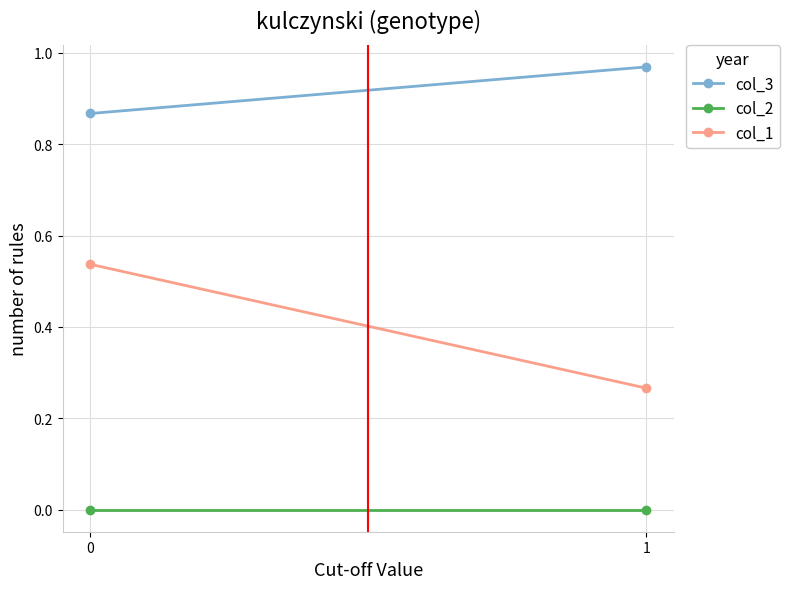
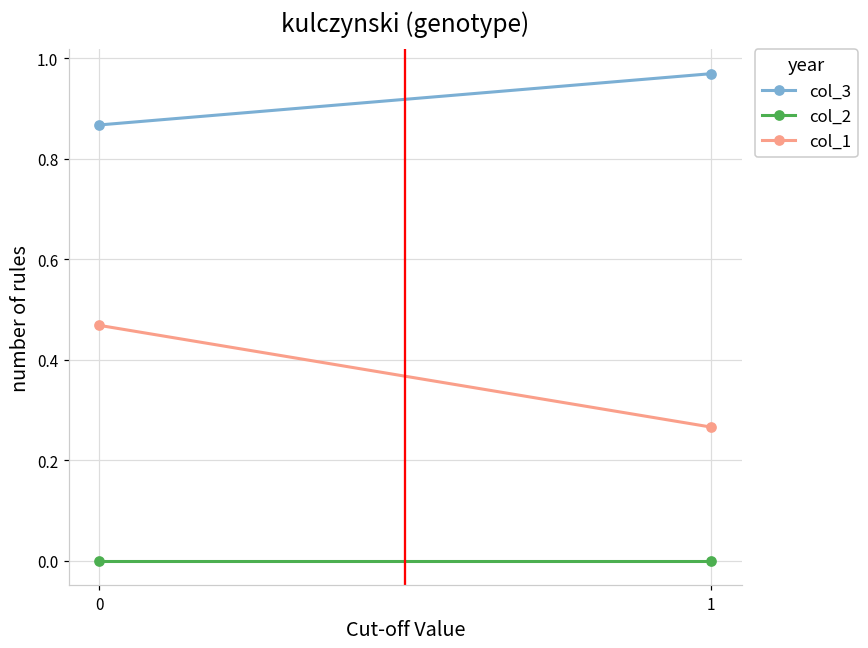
col_1, 0: 0.54 -> 0.47
